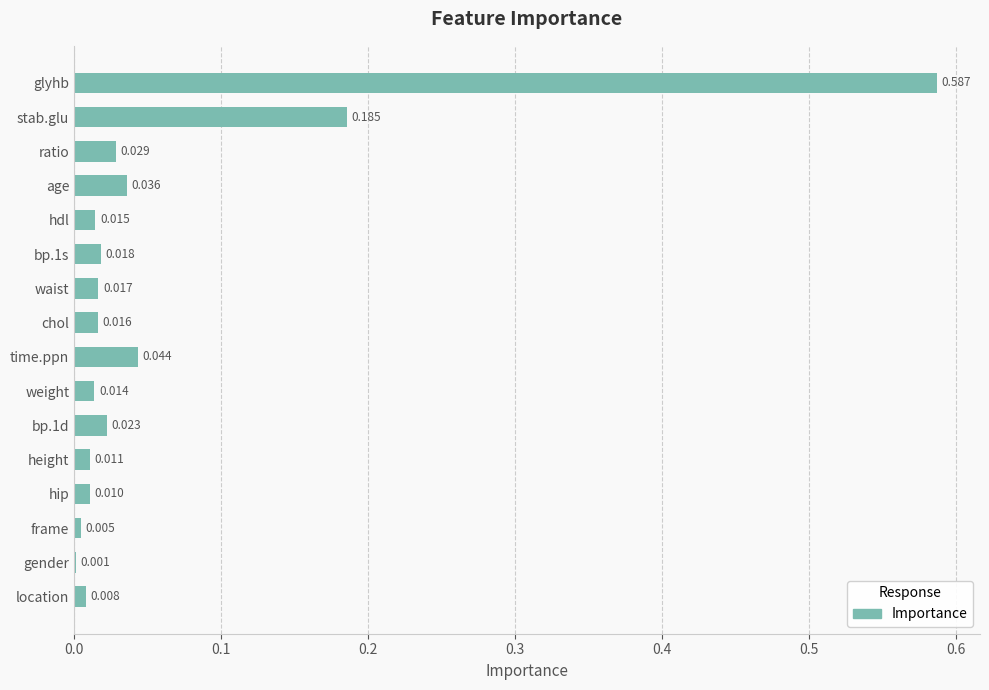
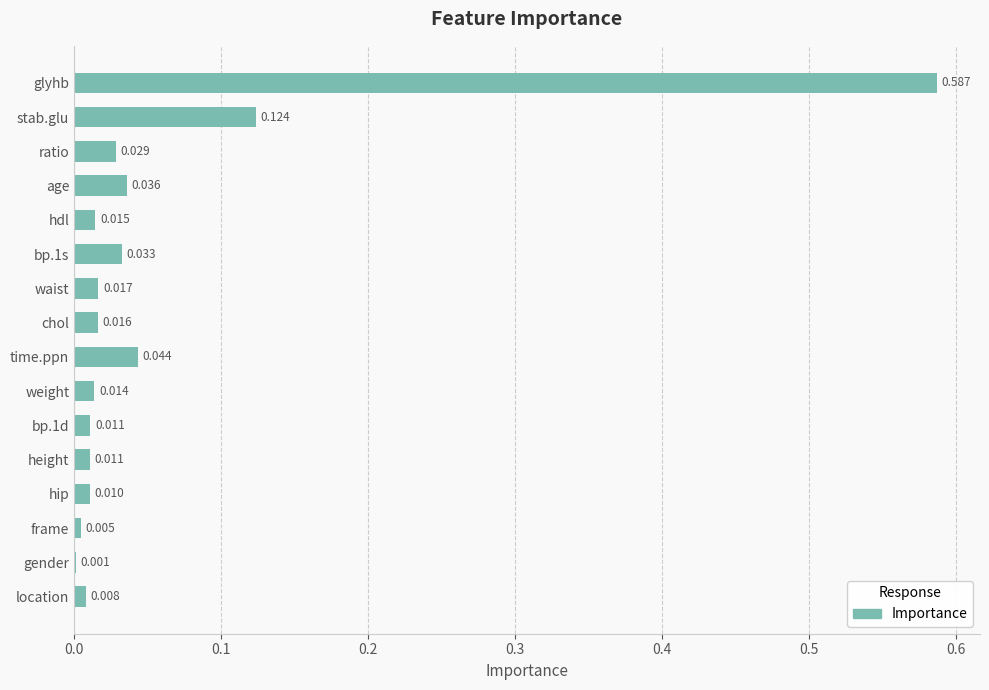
stab.glu: 0.185 -> 0.124
bp.1s: 0.018 -> 0.033
bp.1d: 0.023 -> 0.011
